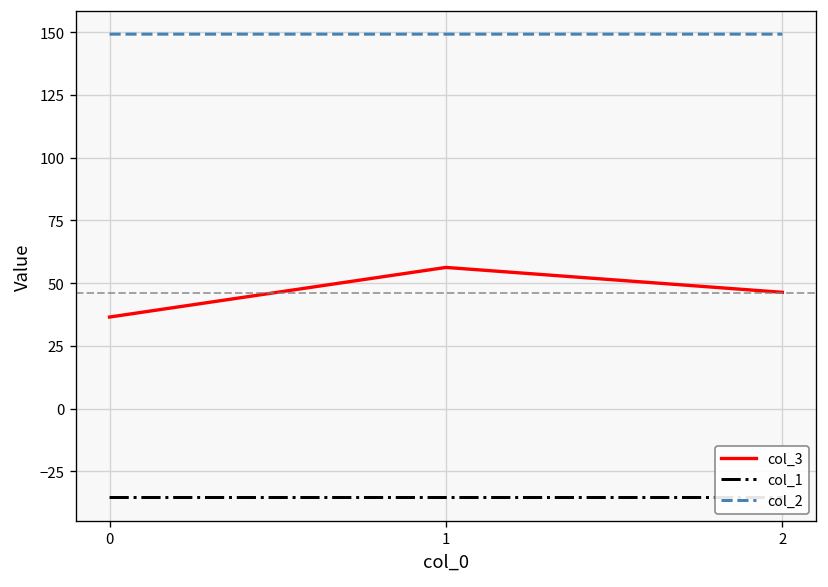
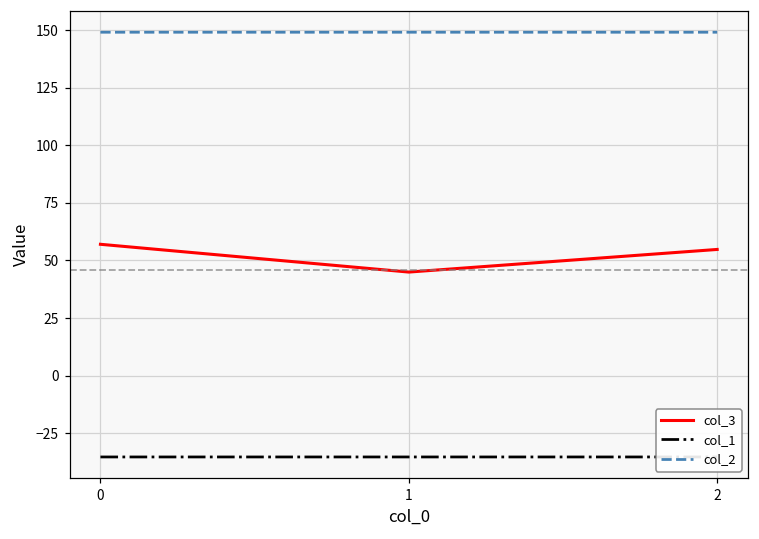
col_3, 0: 37 -> 57
col_3, 1: 56 -> 45
col_3, 2: 46 -> 55
